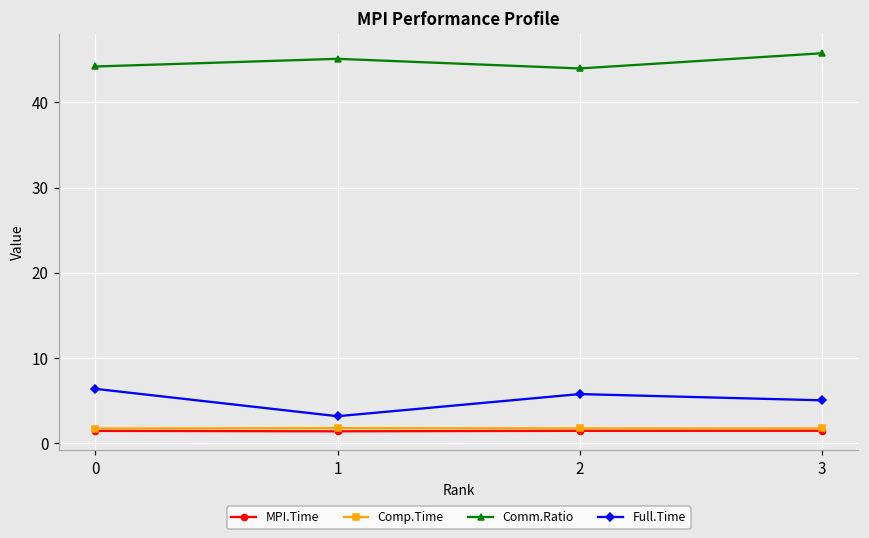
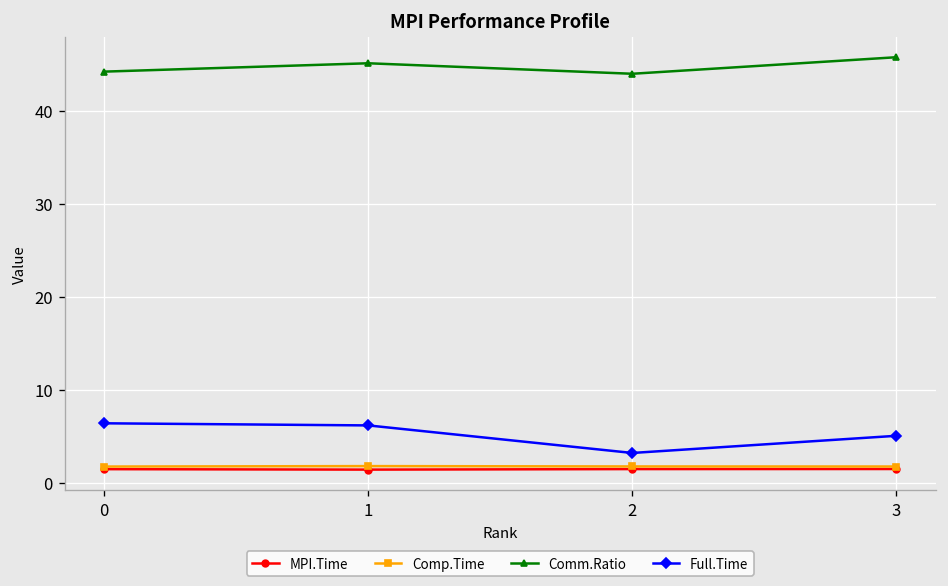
Full.Time, 1: 3 -> 6
Full.Time, 2: 6 -> 3
